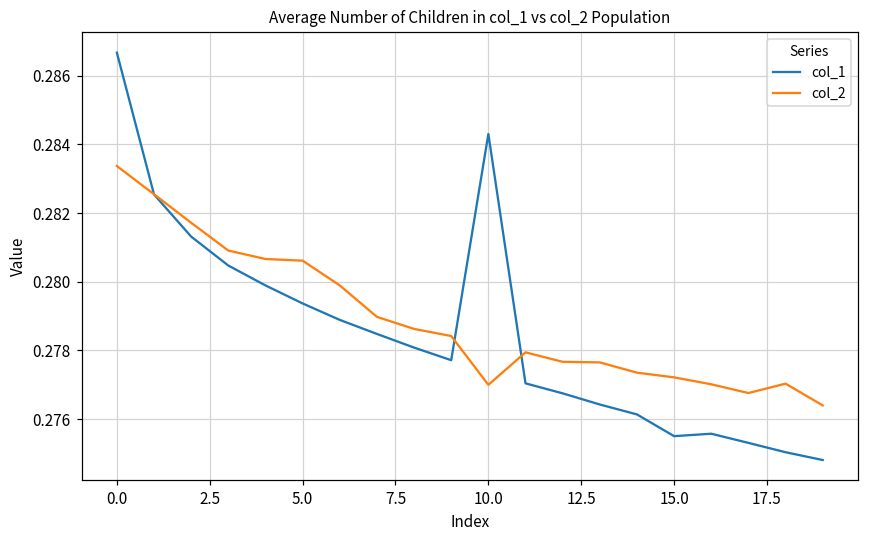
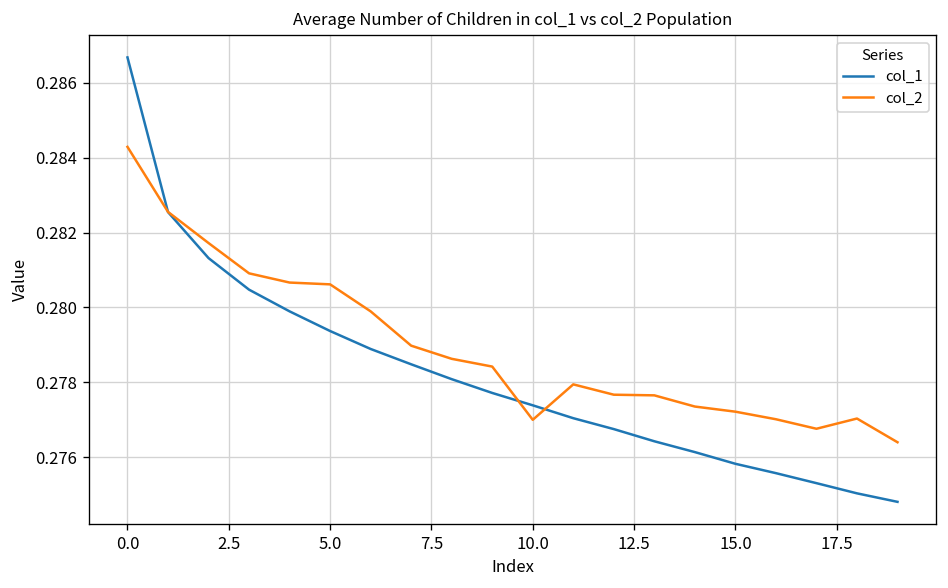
col_2, 0.0: 0.2834 -> 0.2843
col_1, 10.0: 0.2843 -> 0.2774
col_1, 15.0: 0.2755 -> 0.2758
